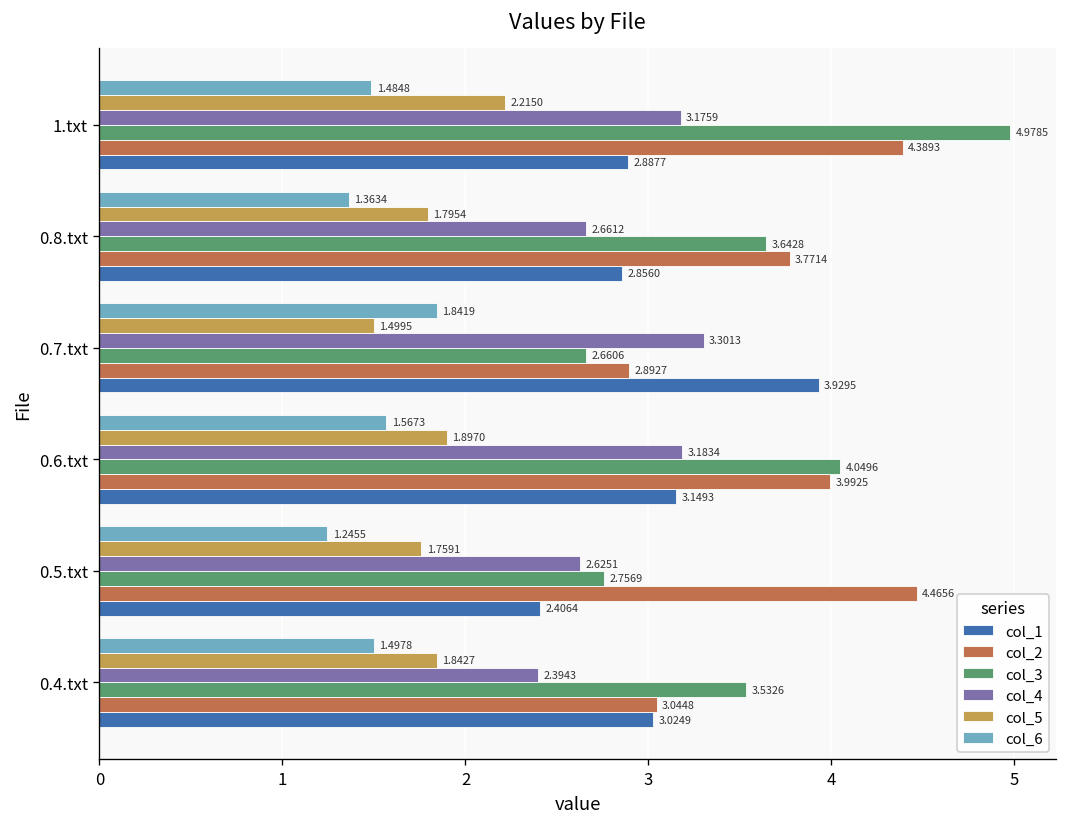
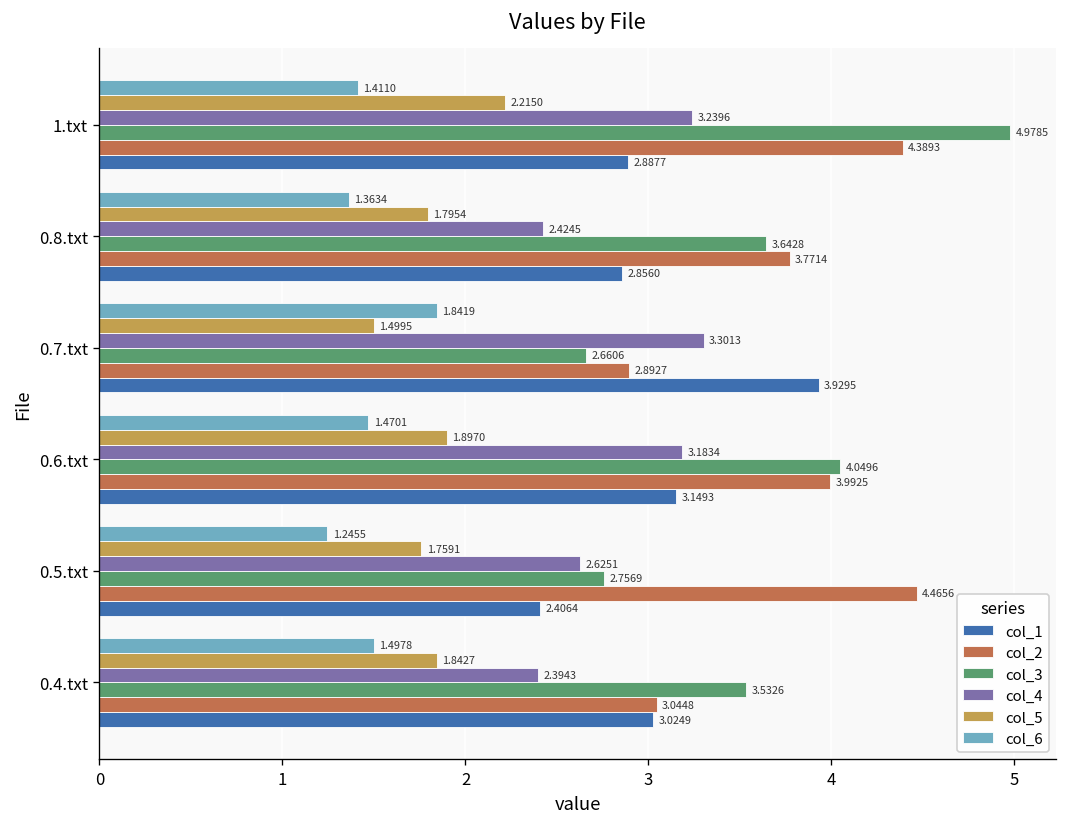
col_6, 1.txt: 1.4848 -> 1.4110
col_4, 1.txt: 3.1759 -> 3.2396
col_4, 0.8.txt: 2.6612 -> 2.4245
col_6, 0.6.txt: 1.5673 -> 1.4701
